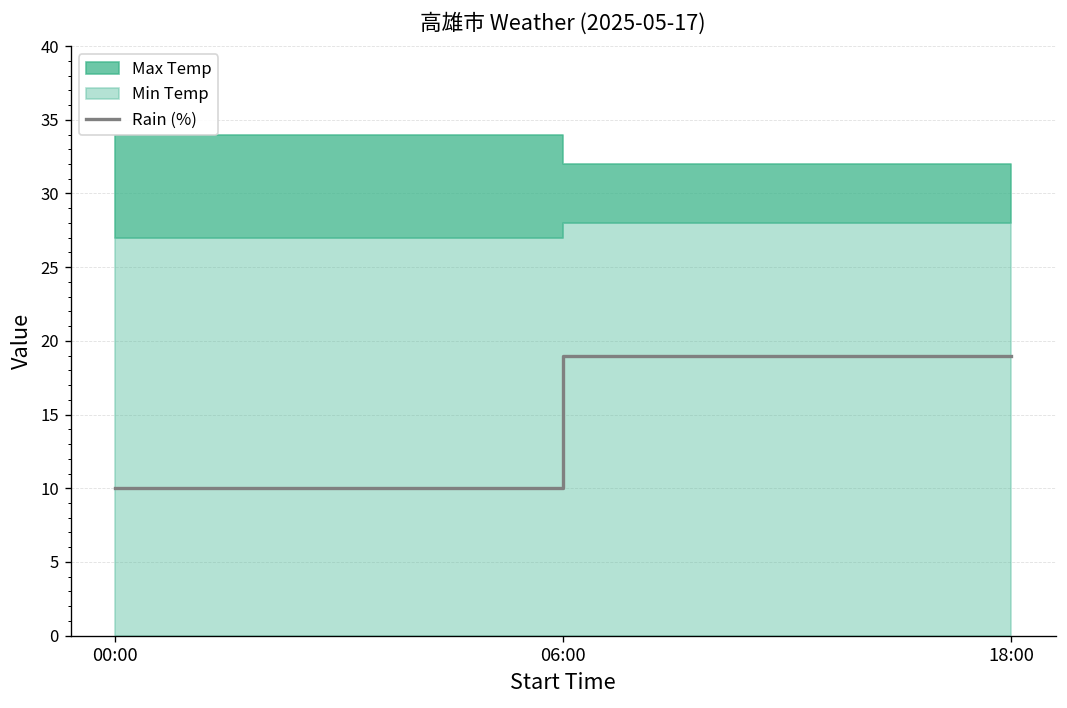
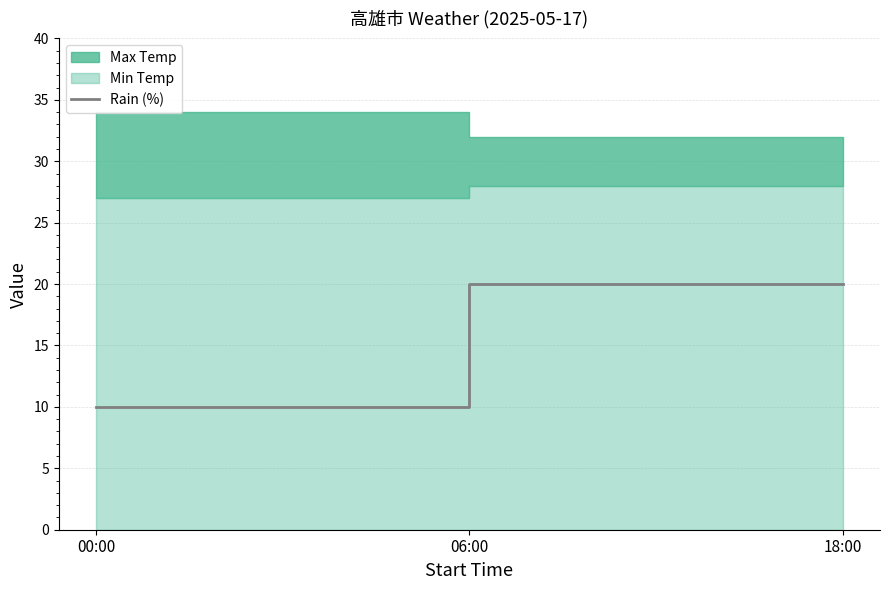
Rain (%), 18:00: 19 -> 20
